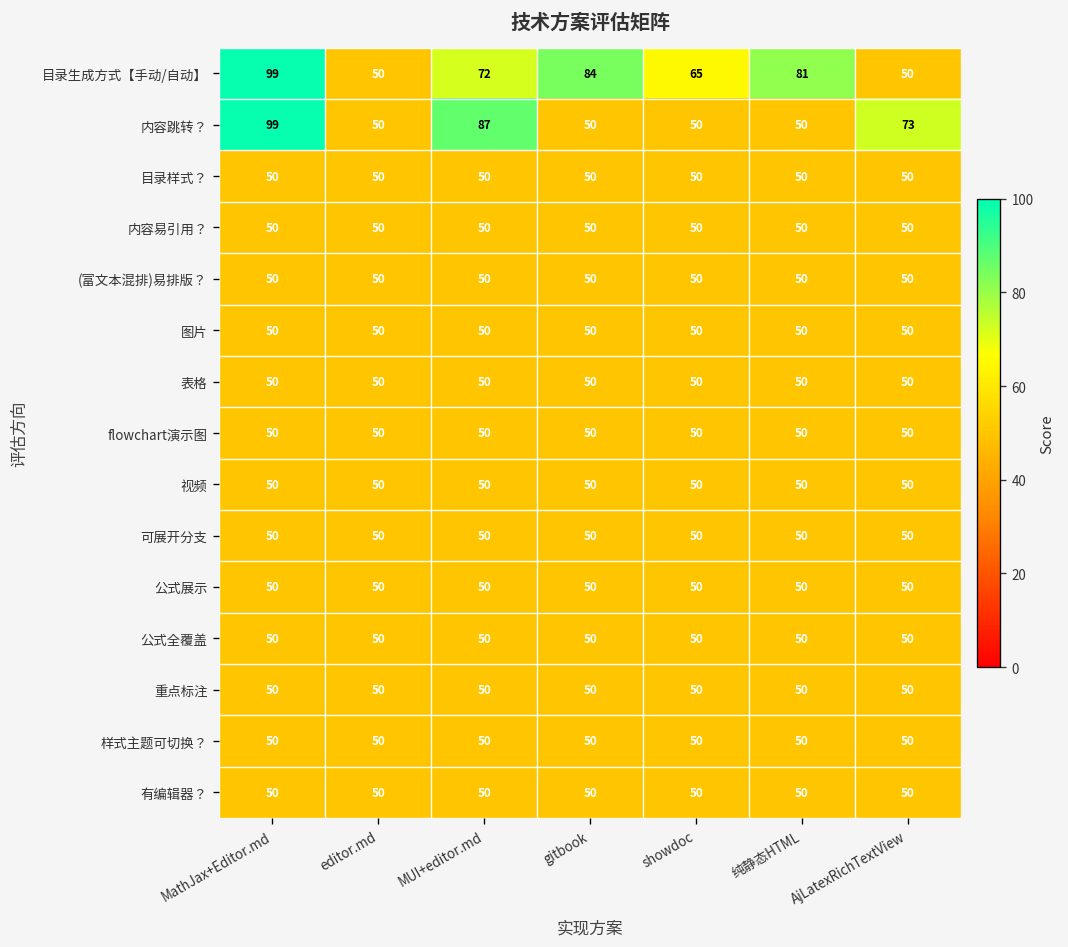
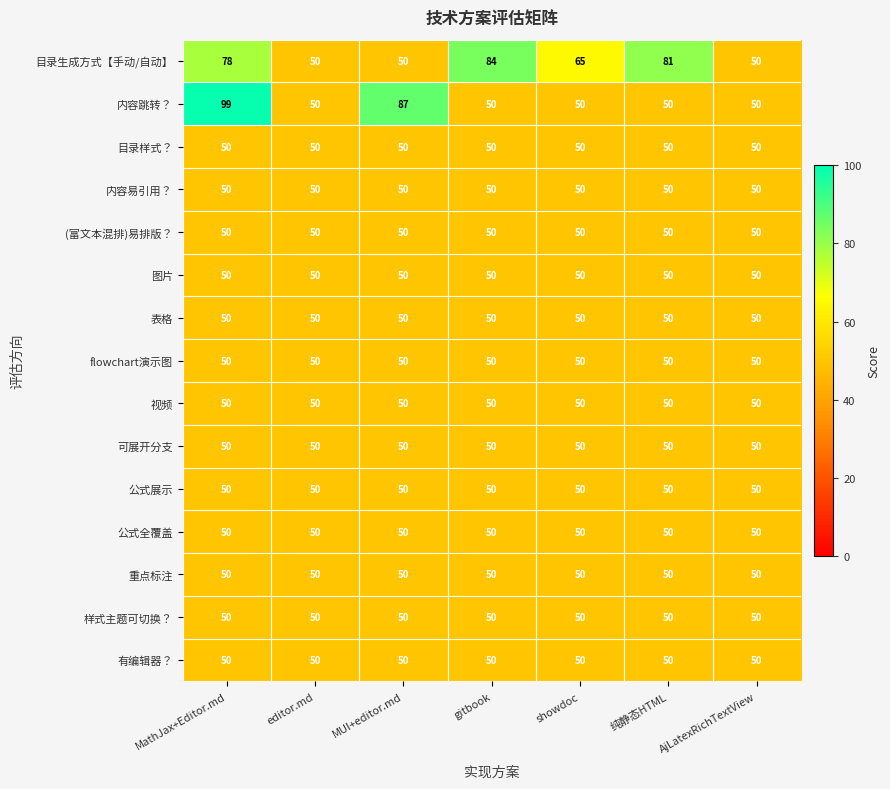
目录生成方式【手动/自动】, MathJax+Editor.md: 99 -> 78
目录生成方式【手动/自动】, MUI+editor.md: 72 -> 50
内容跳转？, AjLatexRichTextView: 73 -> 50
